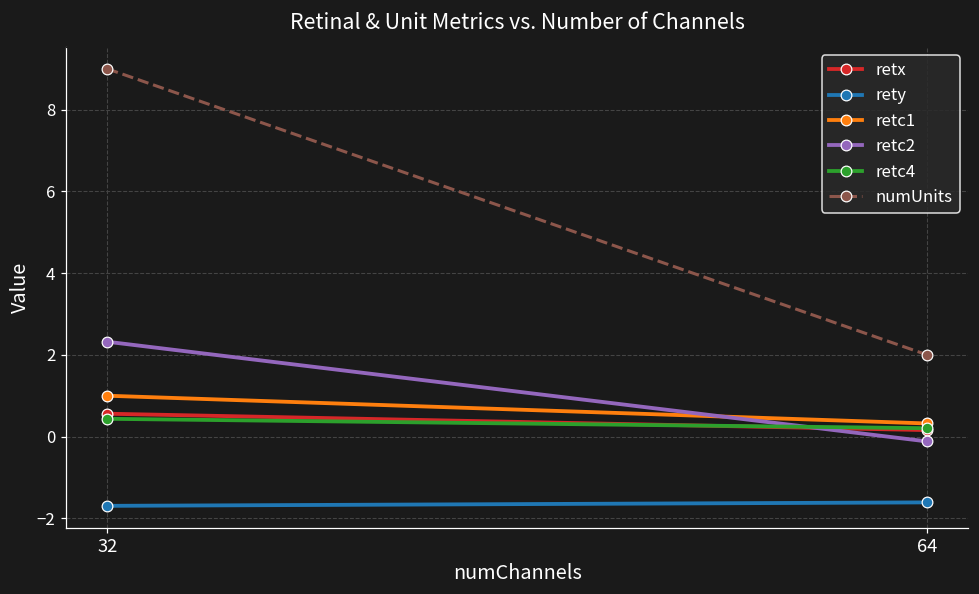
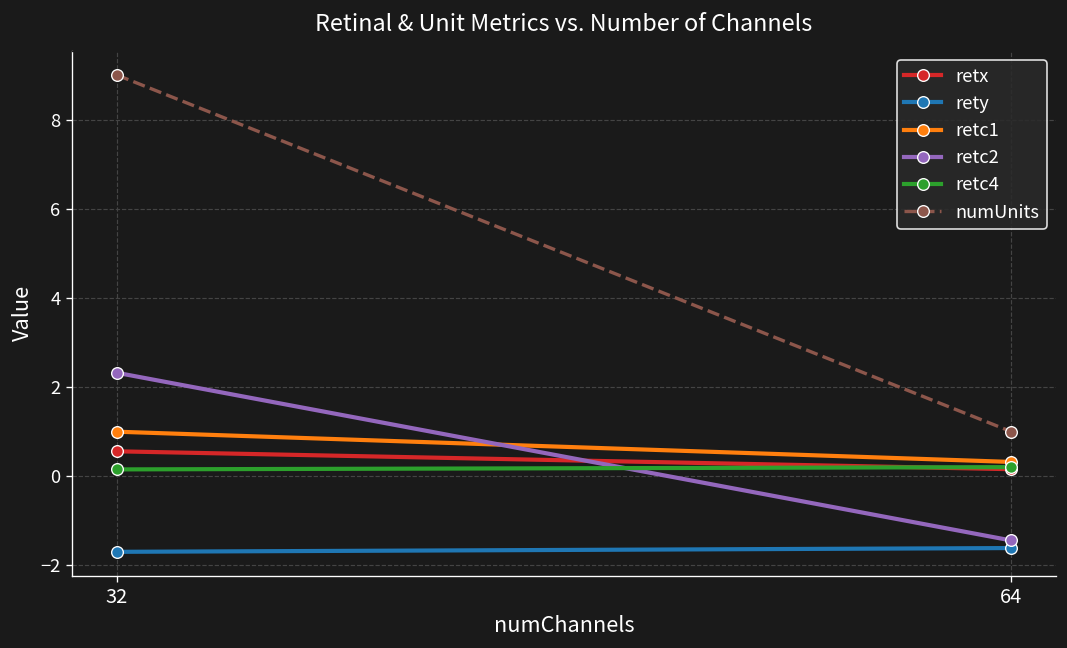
retc4, 32: 0.4 -> 0.2
retc2, 64: -0.1 -> -1.4
numUnits, 64: 2 -> 1
